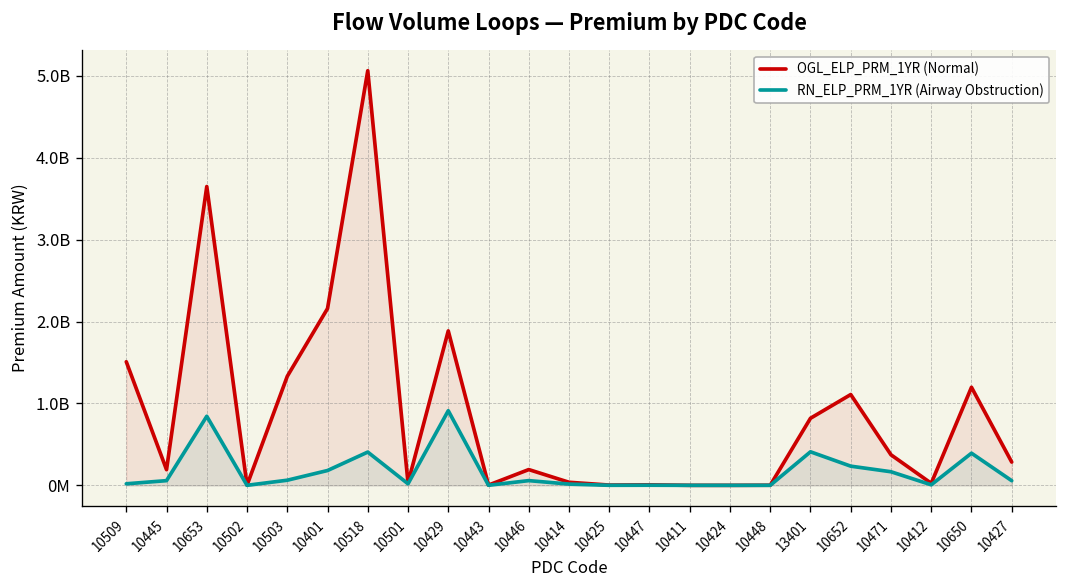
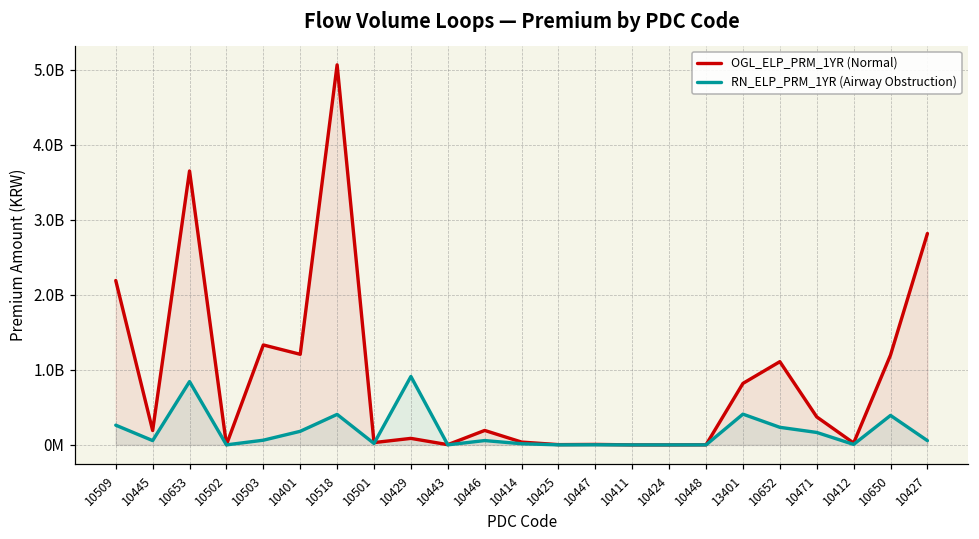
OGL_ELP_PRM_1YR (Normal), 10509: 1500000000 -> 2200000000
RN_ELP_PRM_1YR (Airway Obstruction), 10509: 0 -> 300000000
OGL_ELP_PRM_1YR (Normal), 10401: 2200000000 -> 1200000000
OGL_ELP_PRM_1YR (Normal), 10429: 1900000000 -> 100000000
OGL_ELP_PRM_1YR (Normal), 10427: 300000000 -> 2800000000
